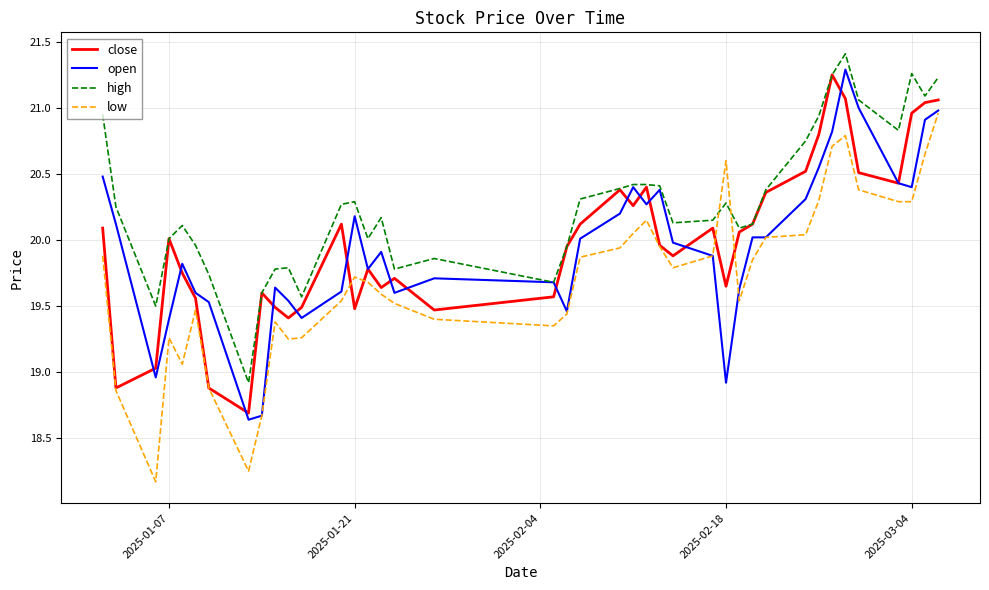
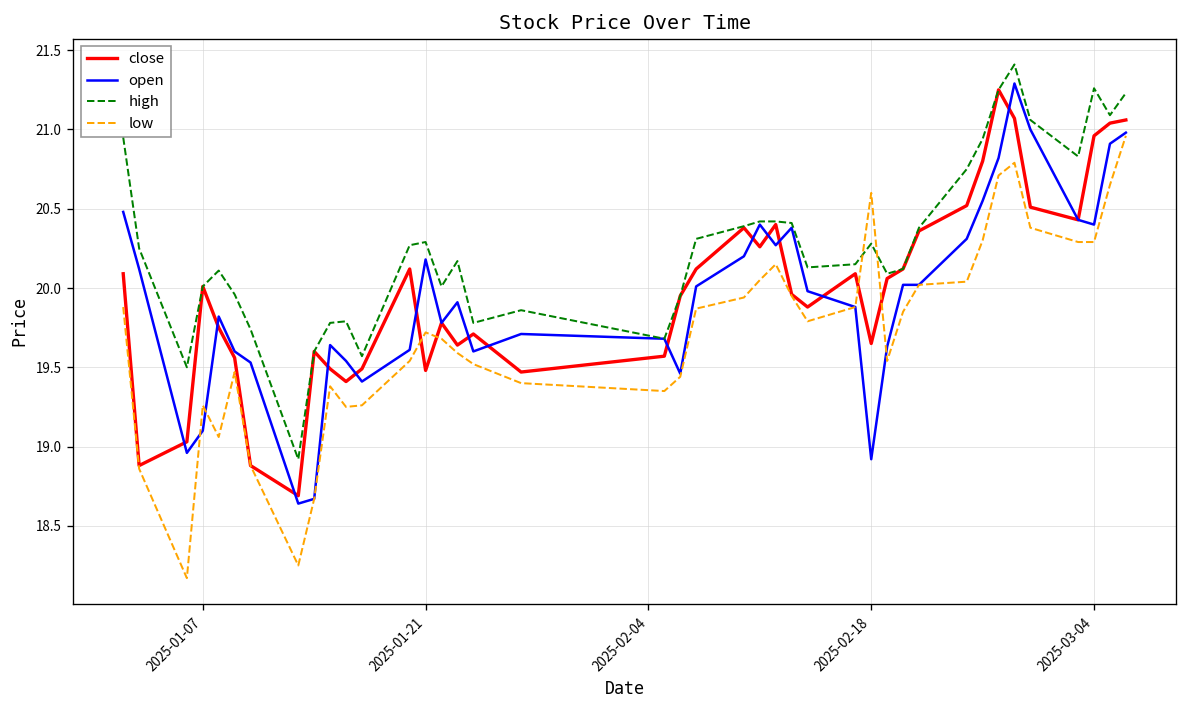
open, 2025-01-07: 19.4 -> 19.1
